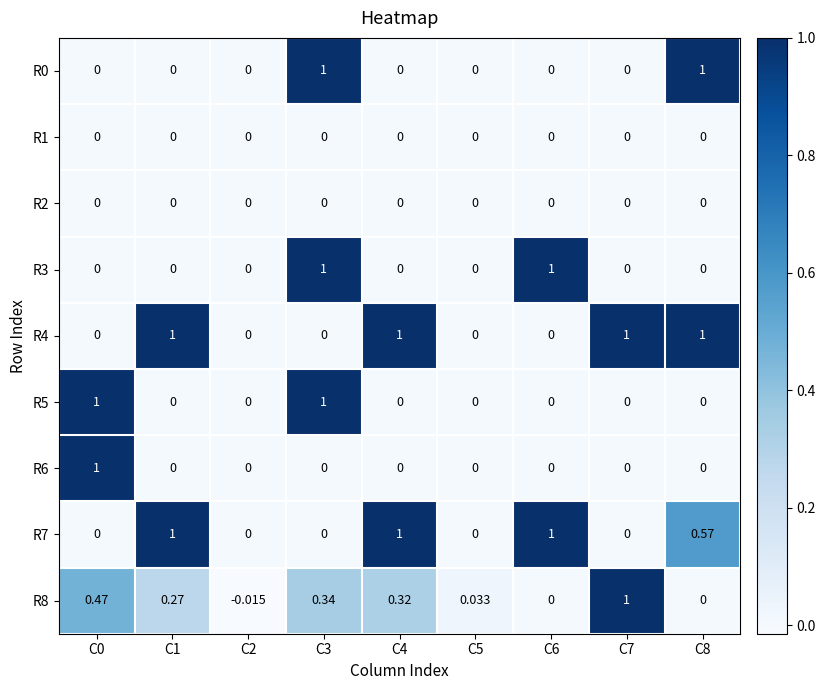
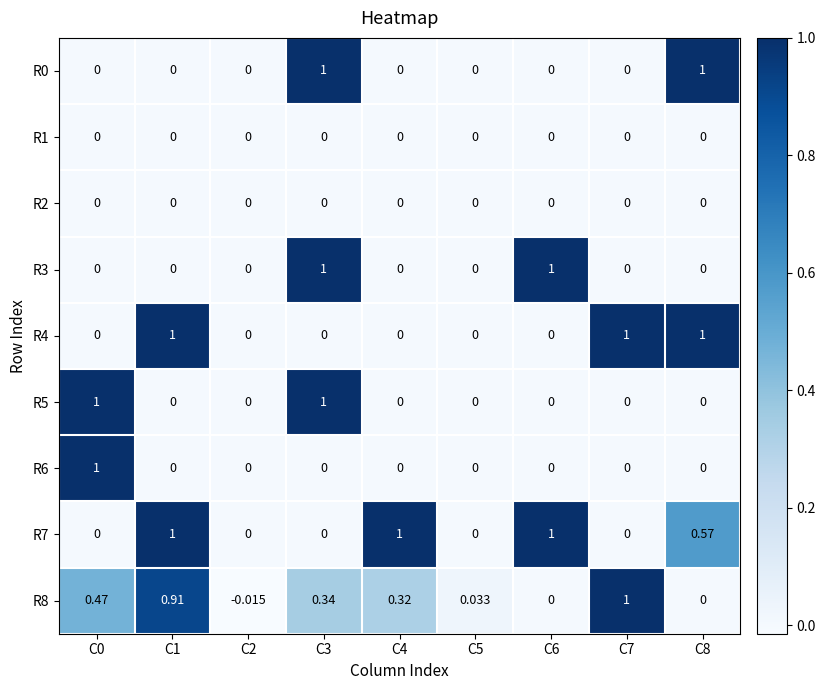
R4, C4: 1 -> 0
R8, C1: 0.27 -> 0.91
